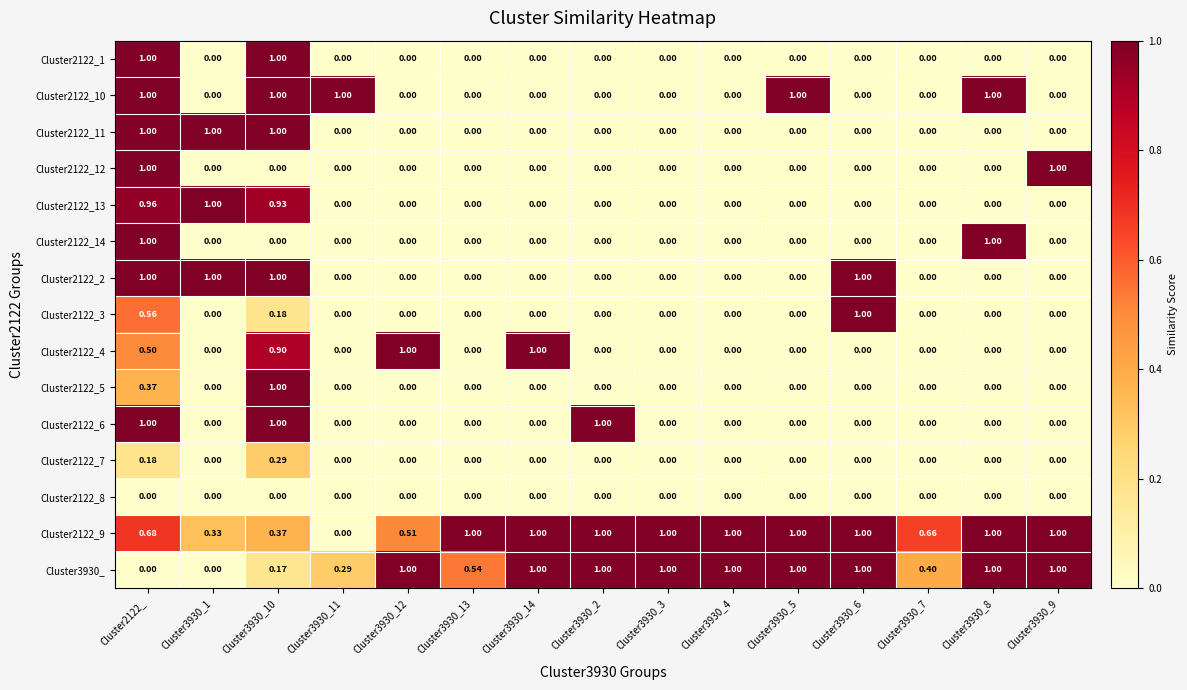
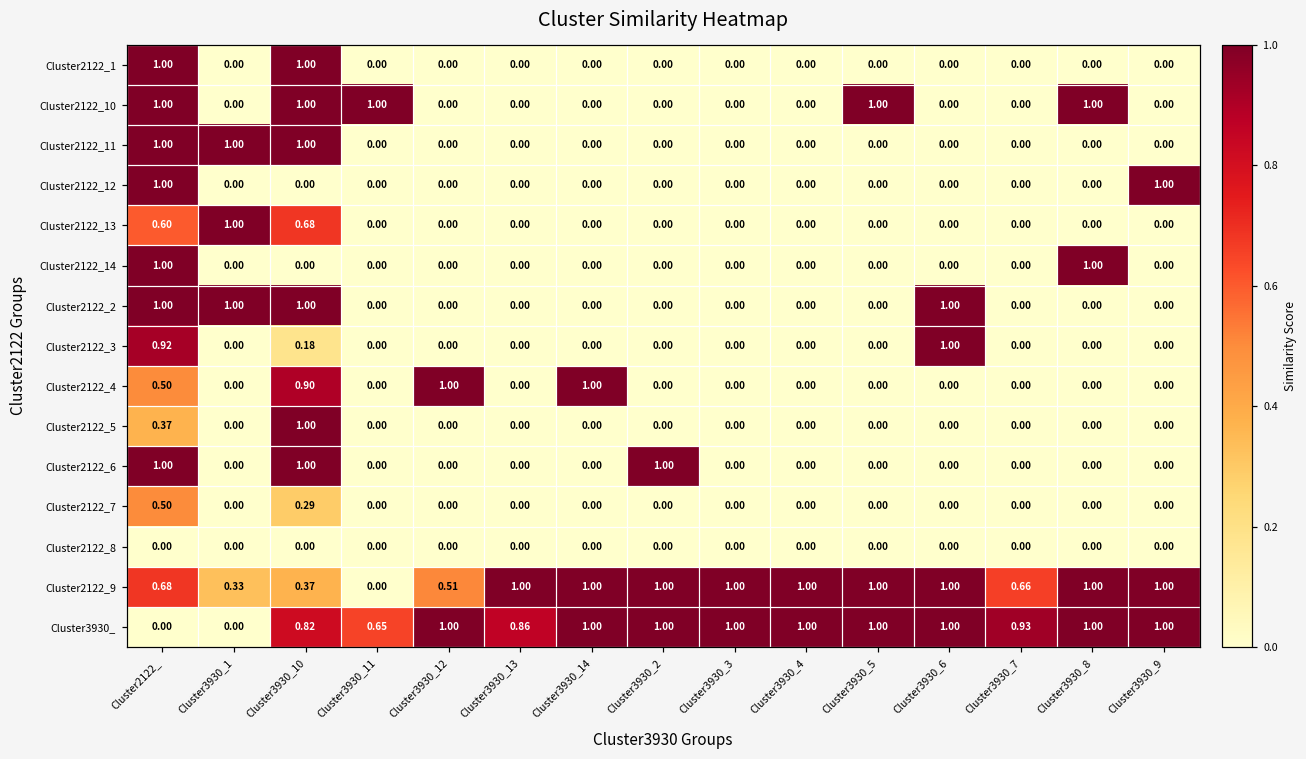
Cluster2122_13, Cluster2122_: 0.96 -> 0.60
Cluster2122_13, Cluster3930_10: 0.93 -> 0.68
Cluster2122_3, Cluster2122_: 0.56 -> 0.92
Cluster2122_7, Cluster2122_: 0.18 -> 0.50
Cluster3930_, Cluster3930_10: 0.17 -> 0.82
Cluster3930_, Cluster3930_11: 0.29 -> 0.65
Cluster3930_, Cluster3930_13: 0.54 -> 0.86
Cluster3930_, Cluster3930_7: 0.40 -> 0.93
